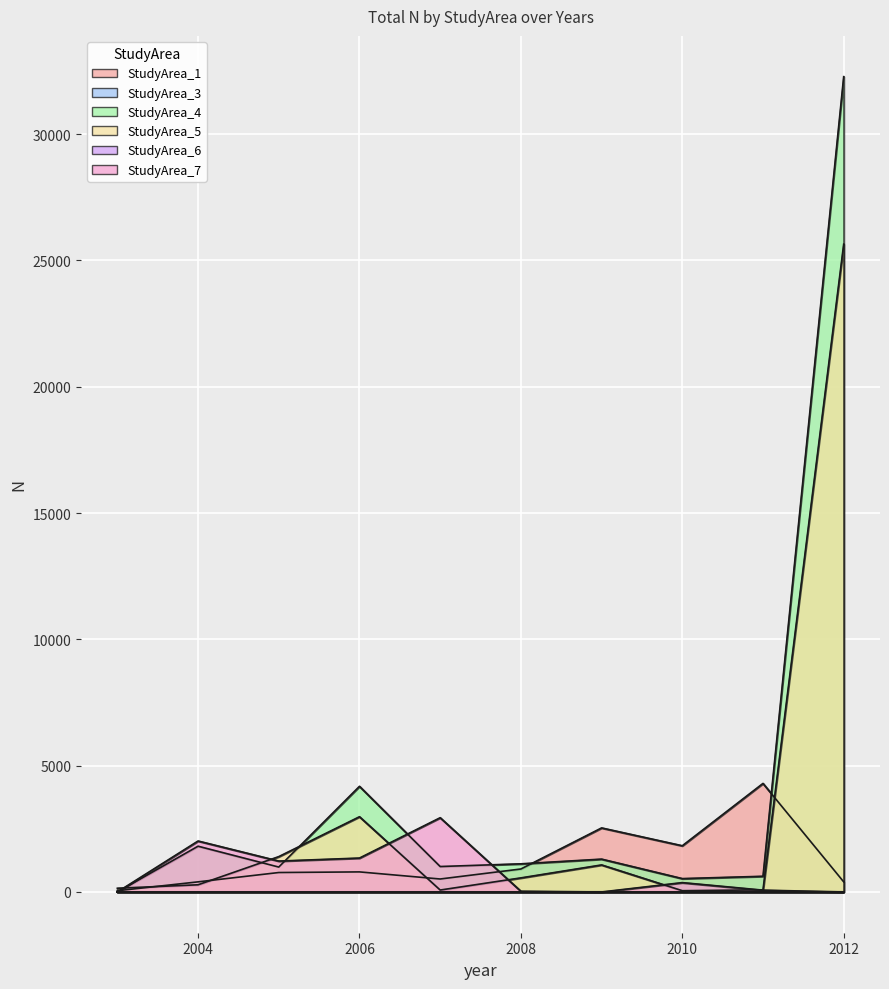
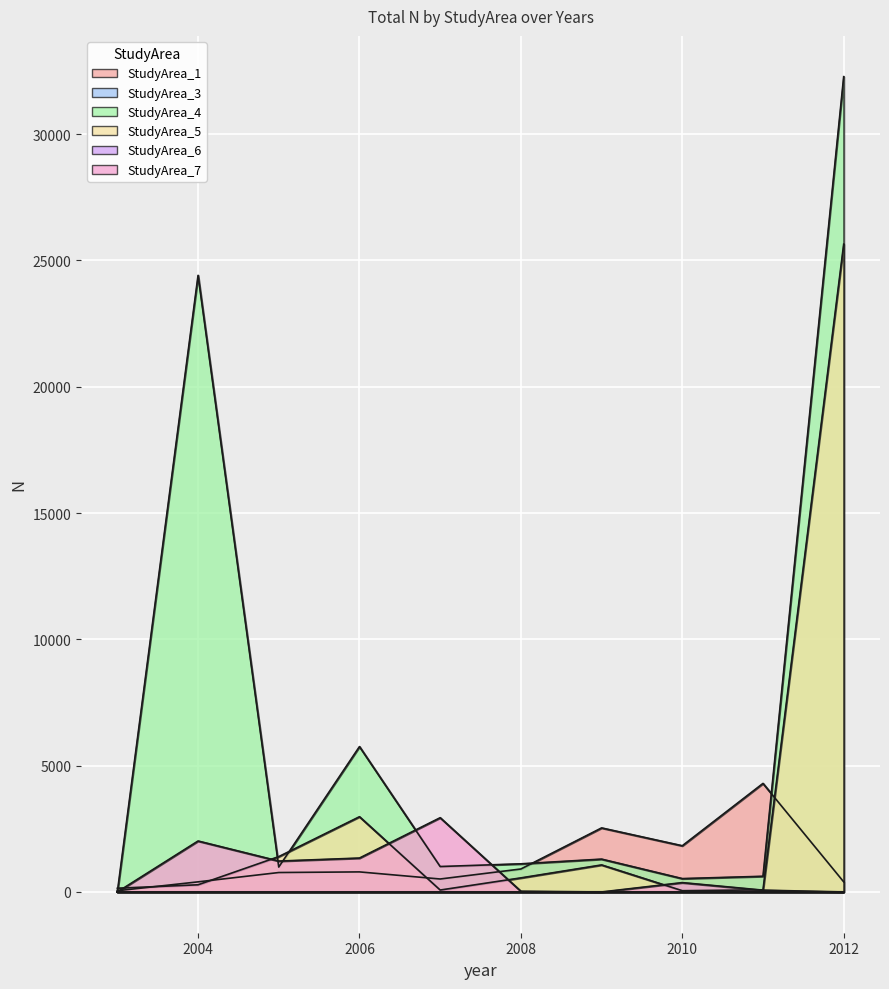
StudyArea_4, 2004: 1800 -> 24400
StudyArea_4, 2006: 4200 -> 5800
